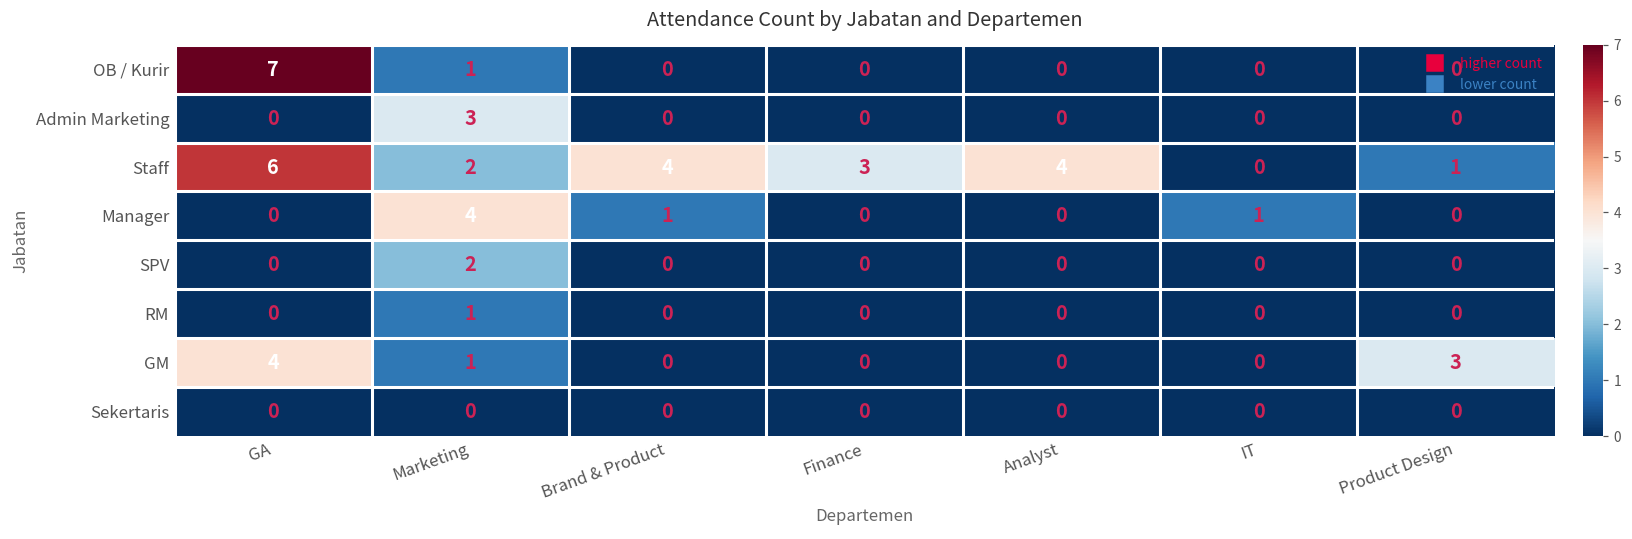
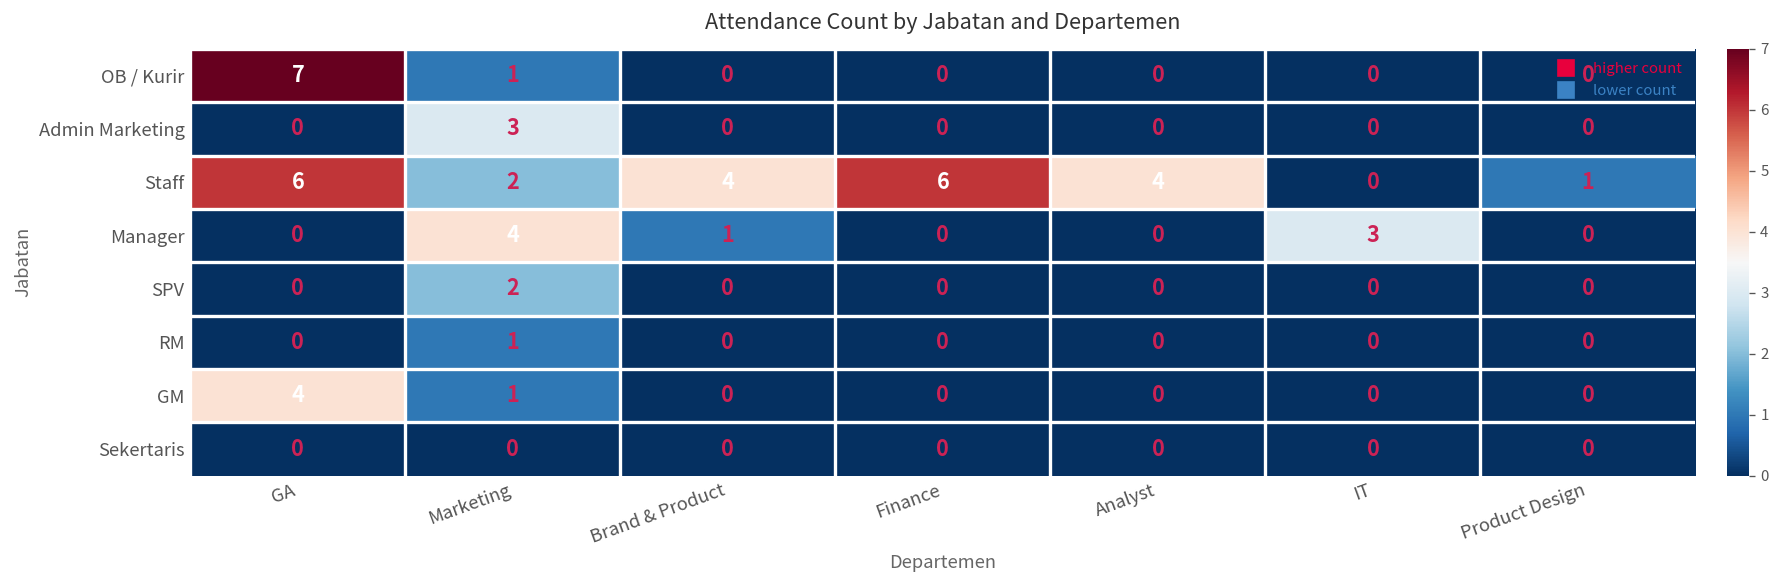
Staff, Finance: 3 -> 6
Manager, IT: 1 -> 3
GM, Product Design: 3 -> 0
